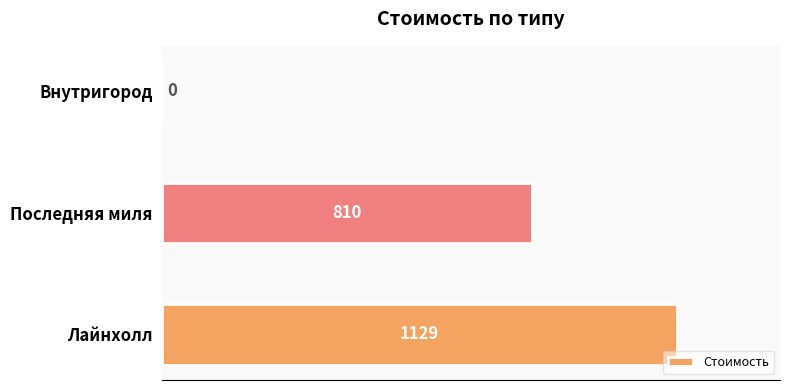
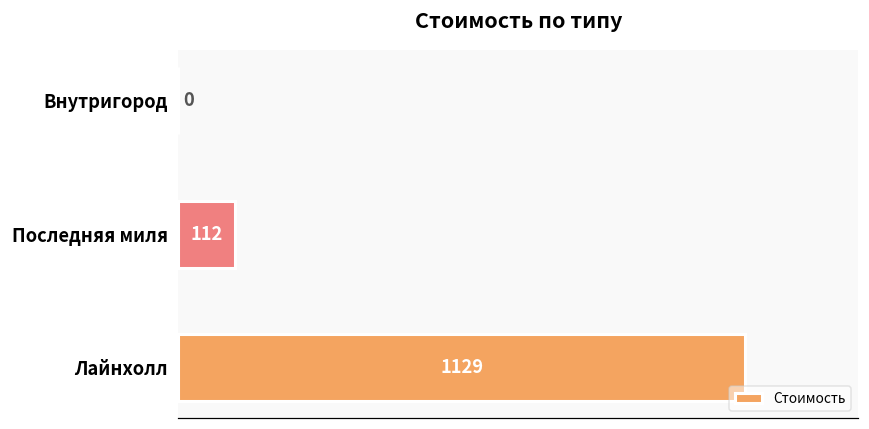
Последняя миля: 810 -> 112
